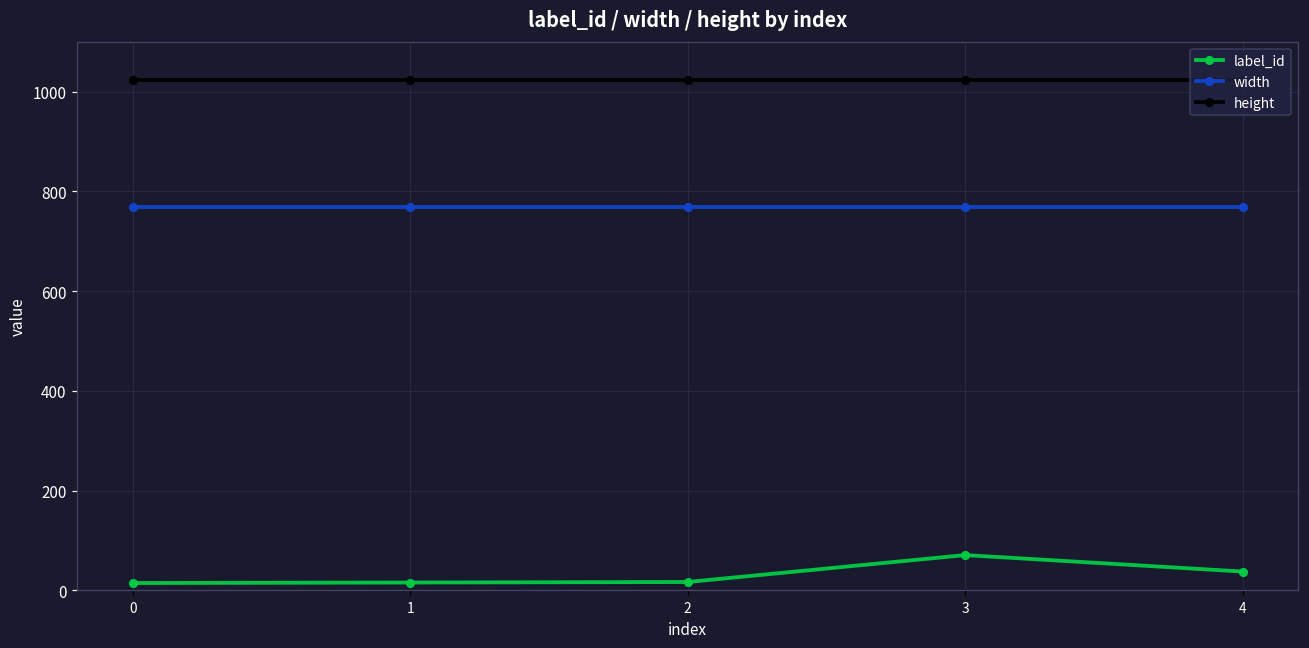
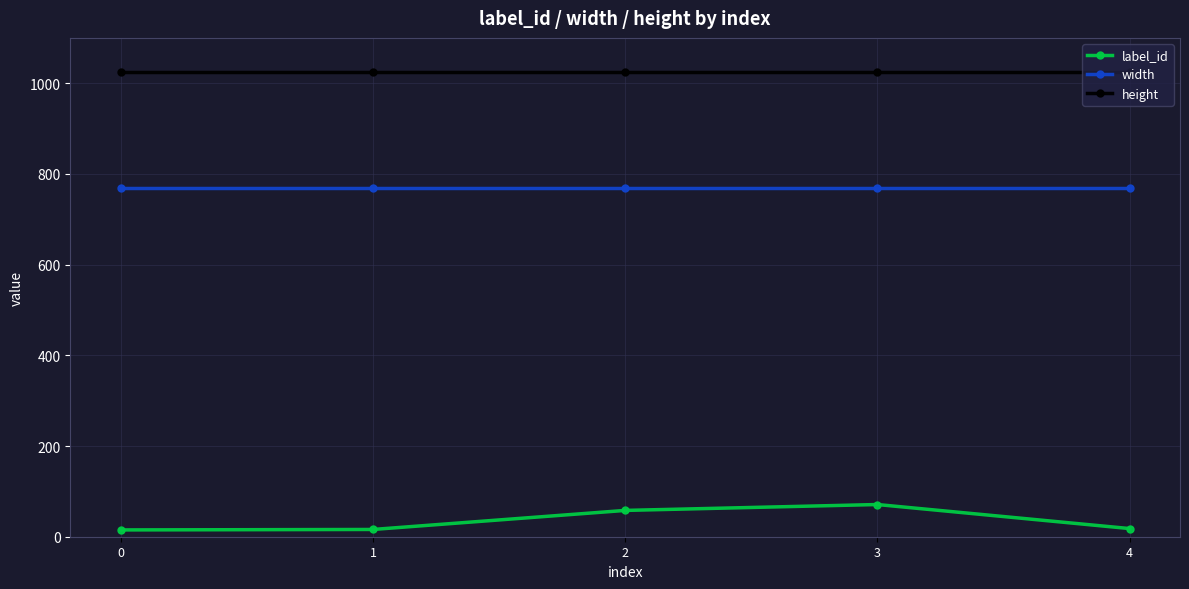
label_id, 2: 20 -> 60
label_id, 4: 40 -> 20
